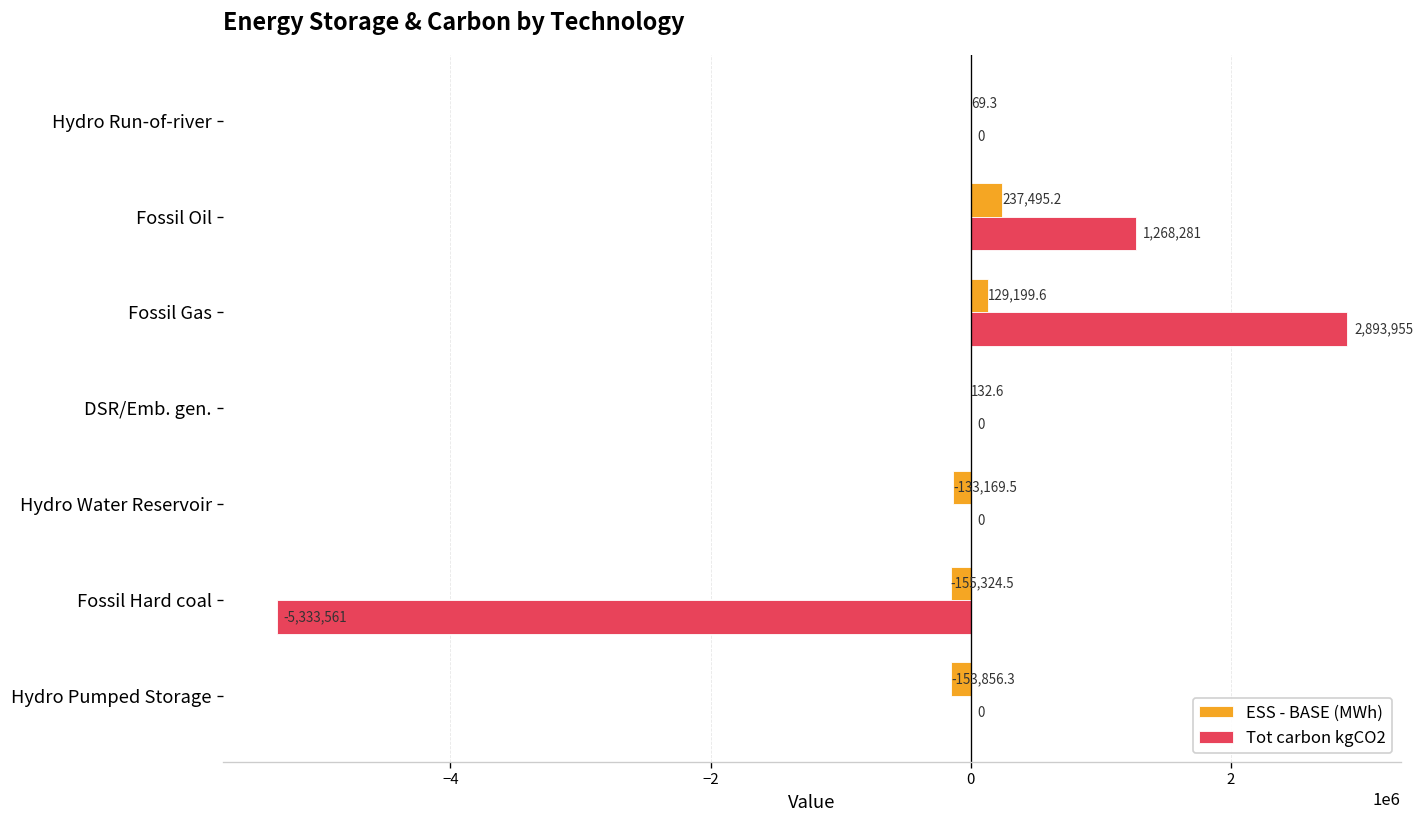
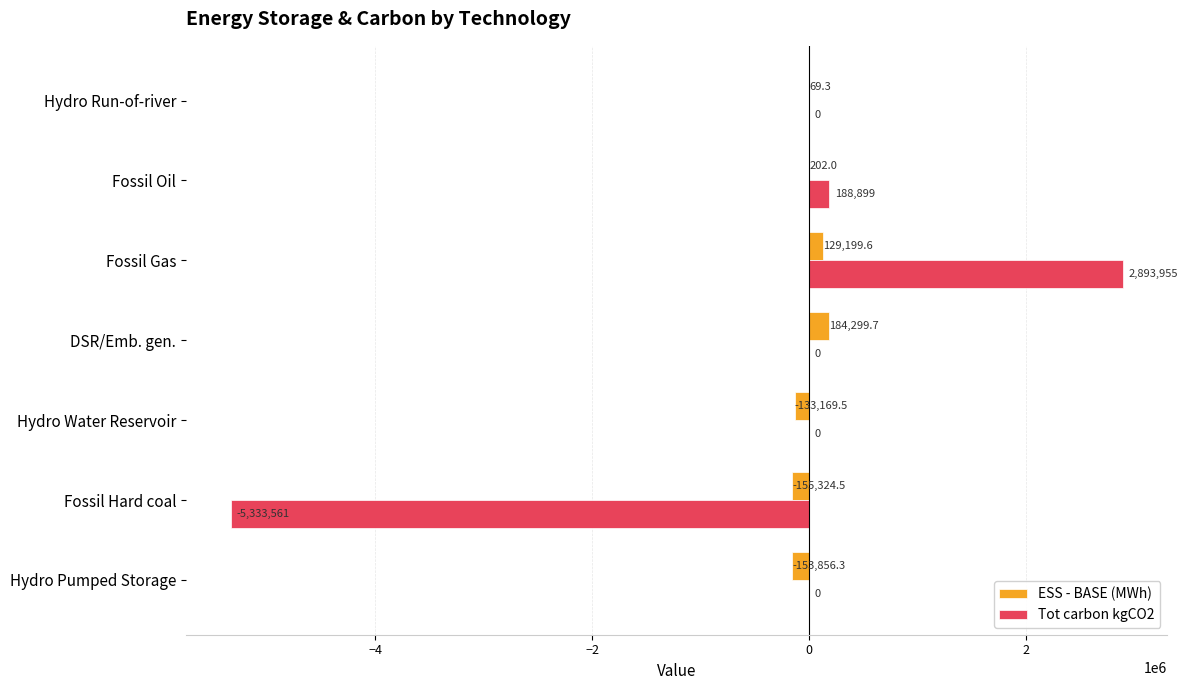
ESS - BASE (MWh), Fossil Oil: 237,495.2 -> 202.0
Tot carbon kgCO2, Fossil Oil: 1,268,281 -> 188,899
ESS - BASE (MWh), DSR/Emb. gen.: 132.6 -> 184,299.7
